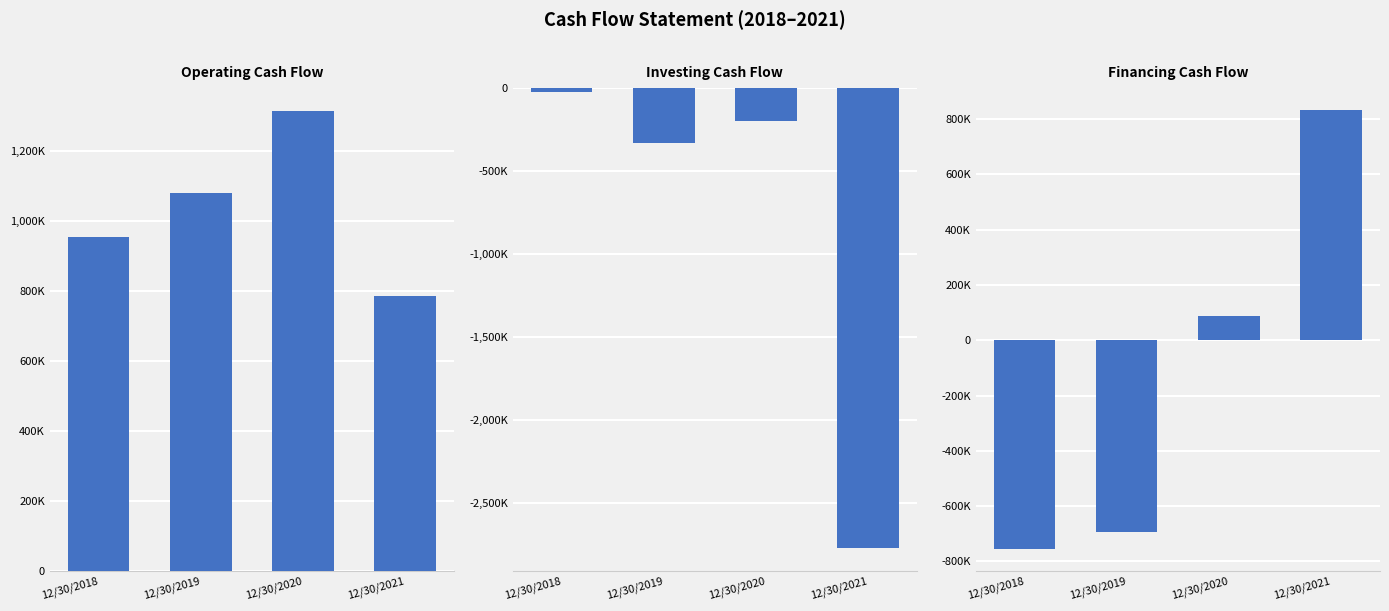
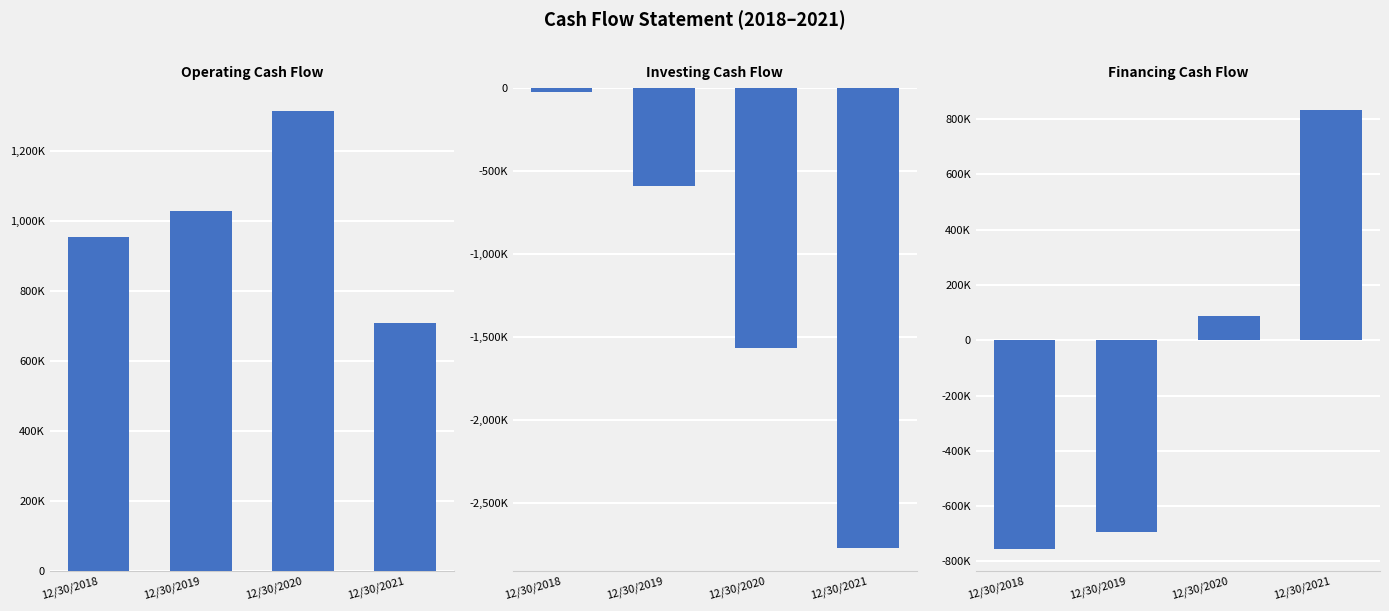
Operating Cash Flow, 12/30/2019: 1,080,000 -> 1,030,000
Operating Cash Flow, 12/30/2021: 780,000 -> 710,000
Investing Cash Flow, 12/30/2019: -330,000 -> -590,000
Investing Cash Flow, 12/30/2020: -200,000 -> -1,560,000
